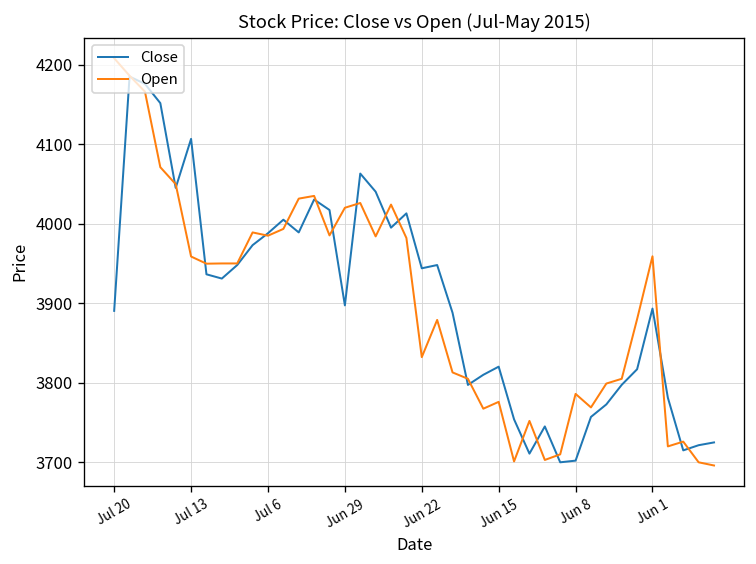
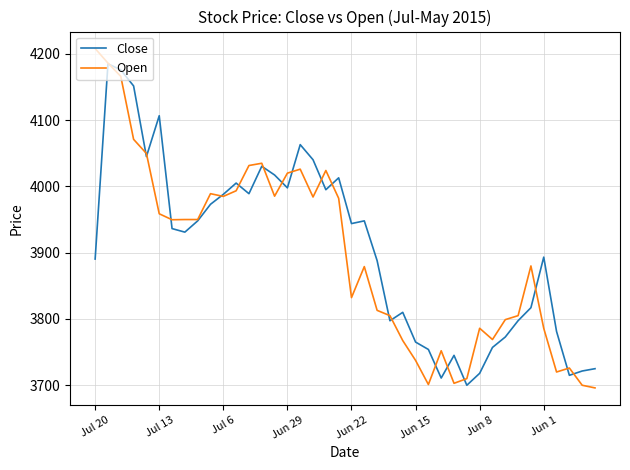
Close, Jun 29: 3900 -> 4000
Close, Jun 15: 3820 -> 3770
Open, Jun 15: 3780 -> 3740
Close, Jun 8: 3700 -> 3720
Open, Jun 1: 3960 -> 3790
